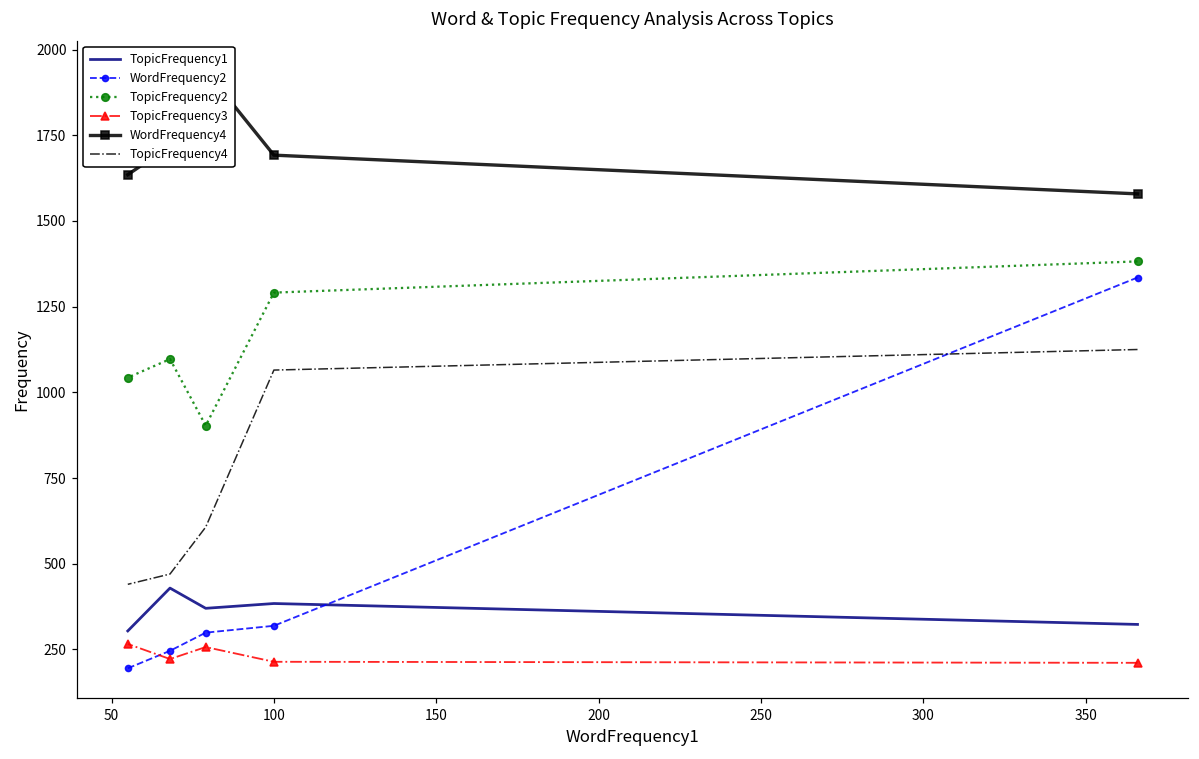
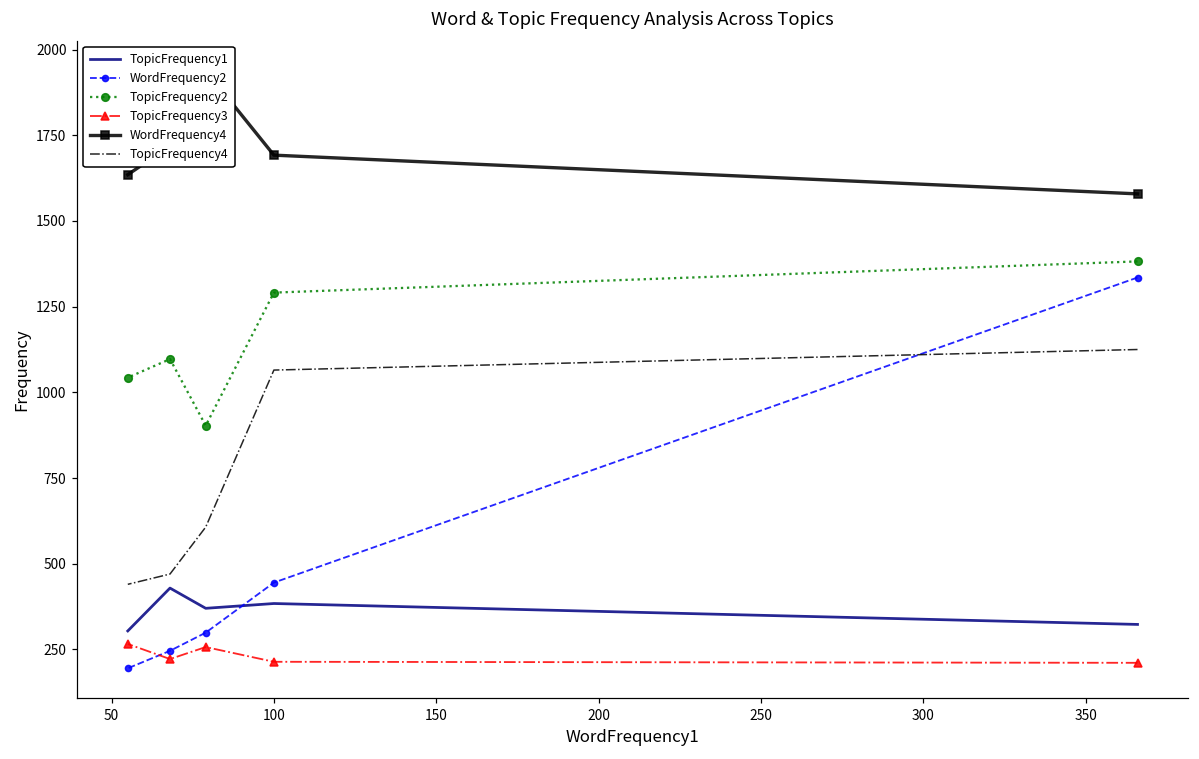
WordFrequency2, 100: 320 -> 450
